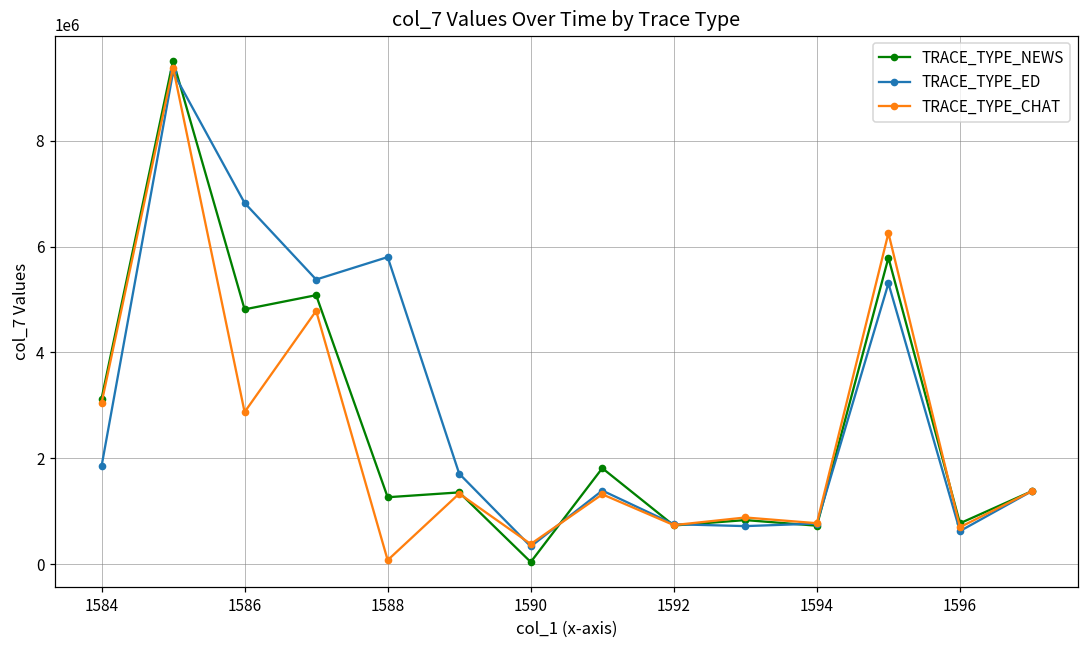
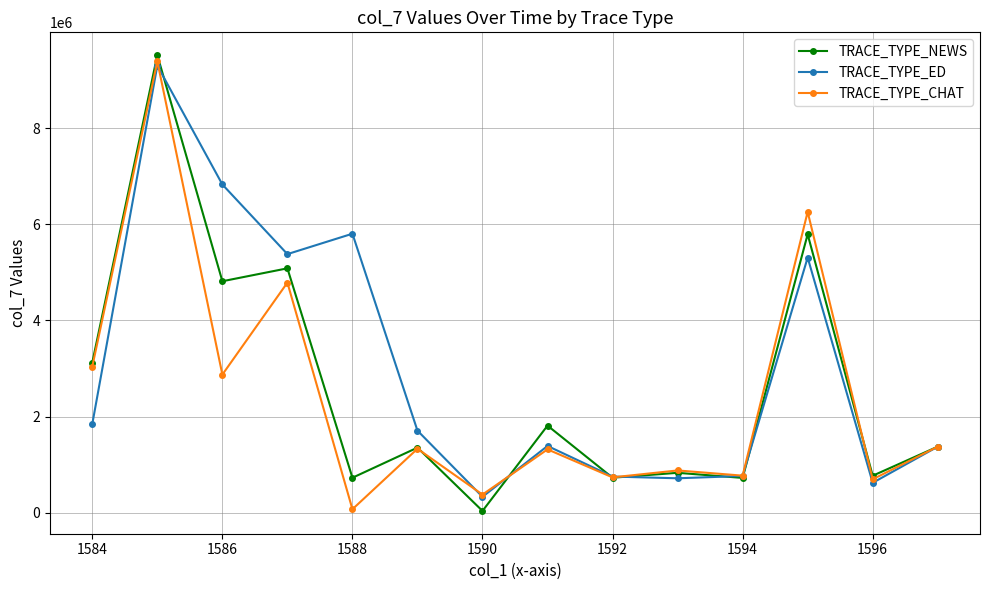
TRACE_TYPE_NEWS, 1588: 1300000 -> 700000
